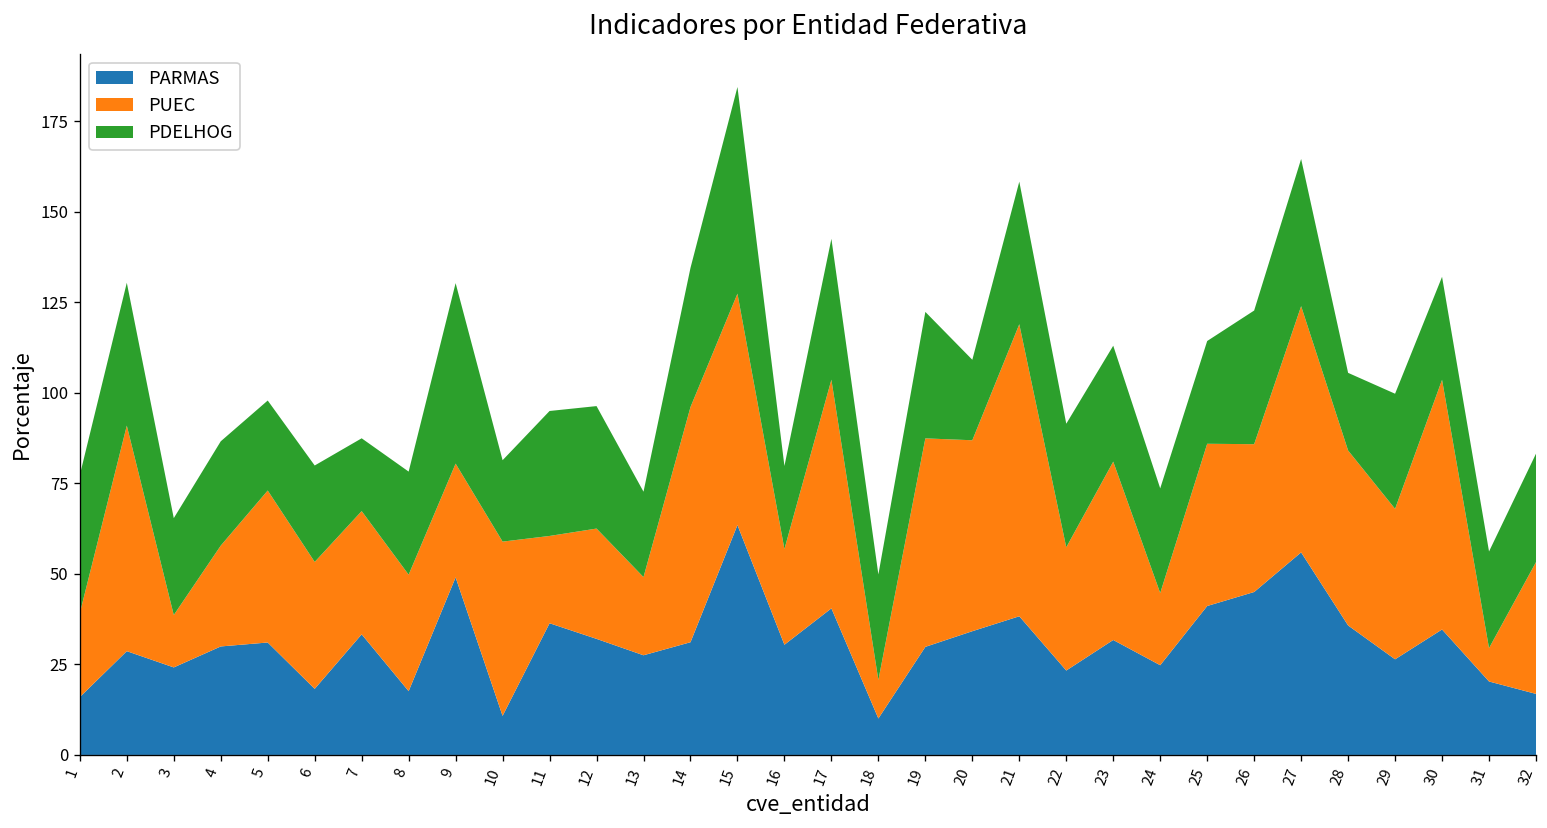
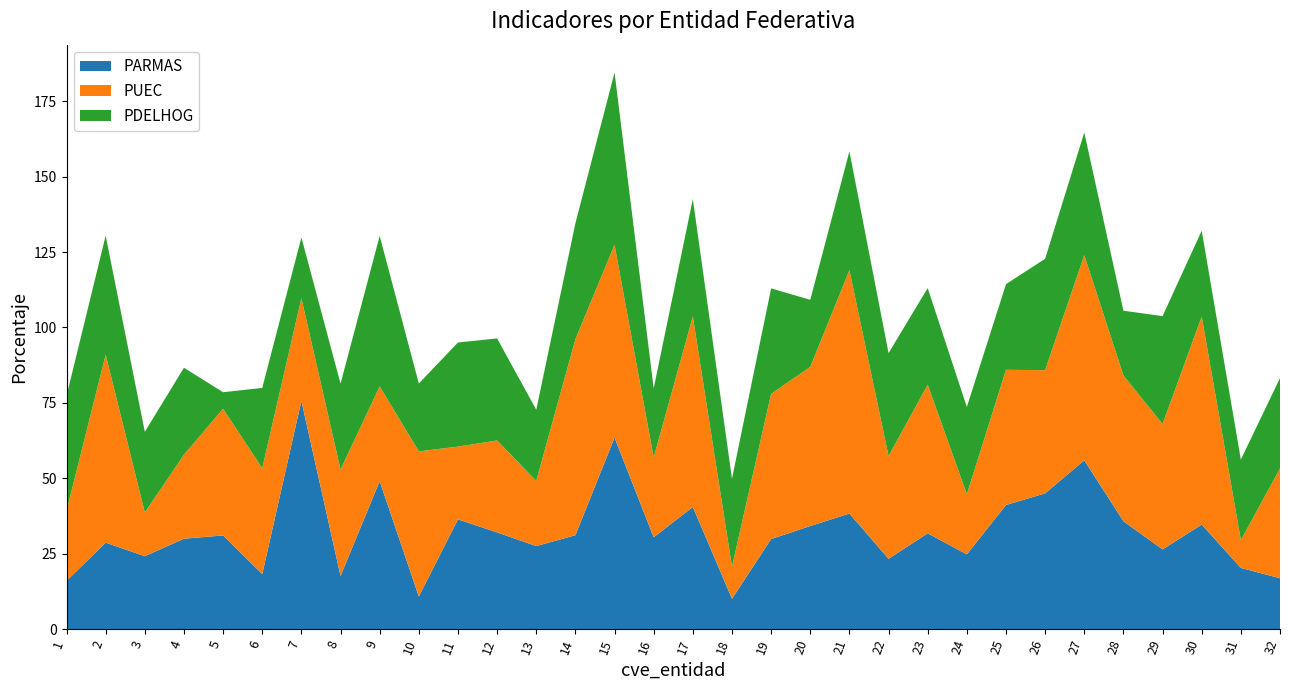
PDELHOG, 5: 25 -> 5
PARMAS, 7: 33 -> 76
PUEC, 8: 32 -> 35
PUEC, 19: 58 -> 48
PDELHOG, 29: 32 -> 36
